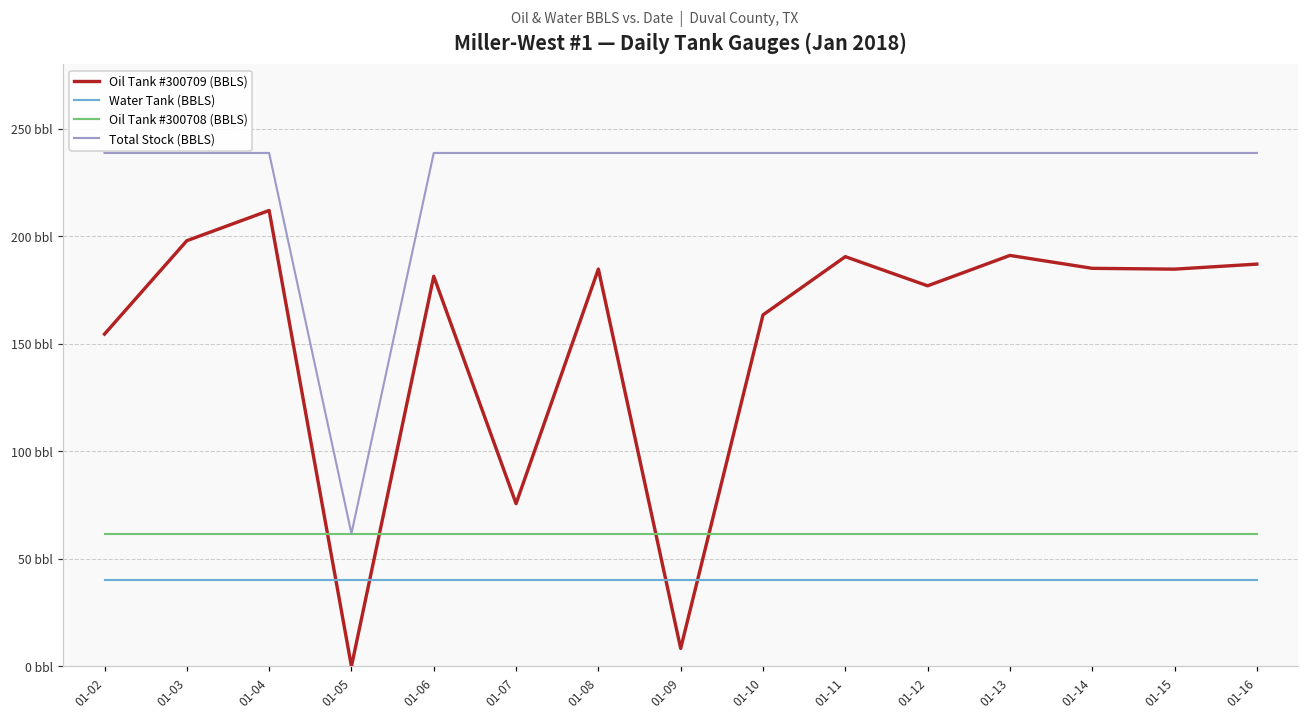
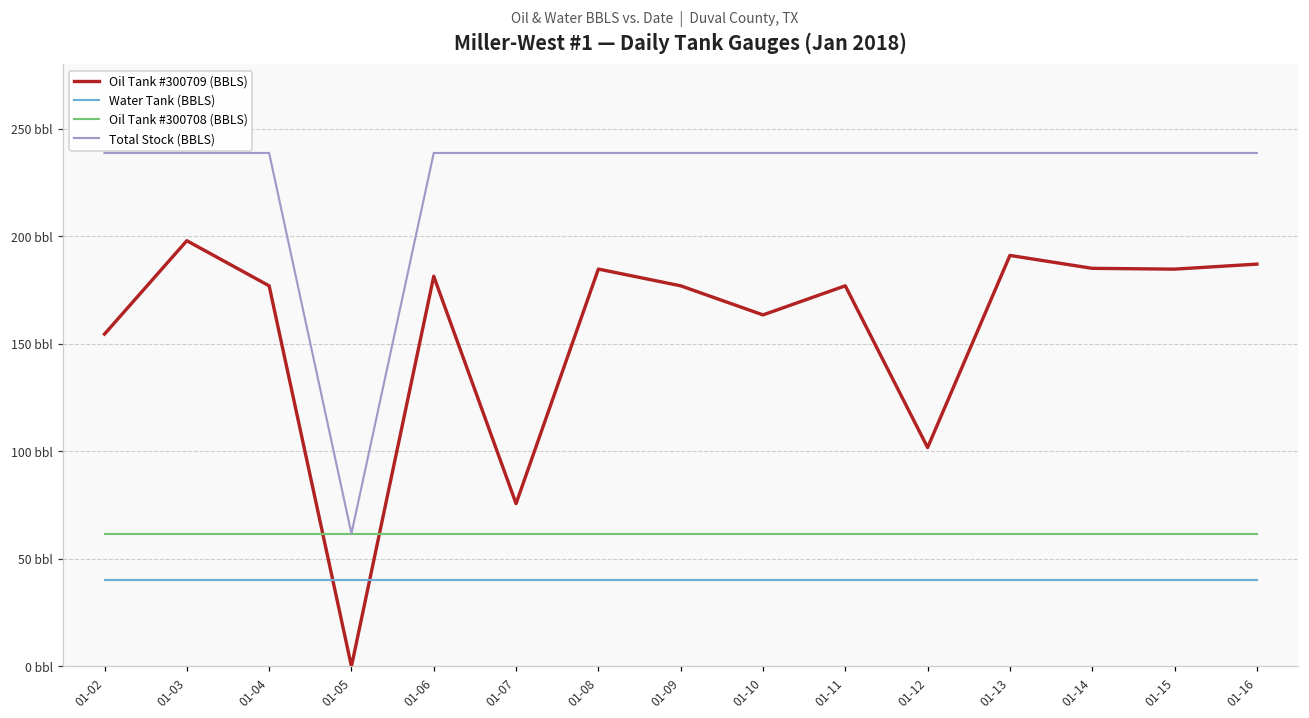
Oil Tank #300709 (BBLS), 01-04: 212 bbl -> 177 bbl
Oil Tank #300709 (BBLS), 01-09: 8 bbl -> 177 bbl
Oil Tank #300709 (BBLS), 01-11: 191 bbl -> 177 bbl
Oil Tank #300709 (BBLS), 01-12: 177 bbl -> 102 bbl
